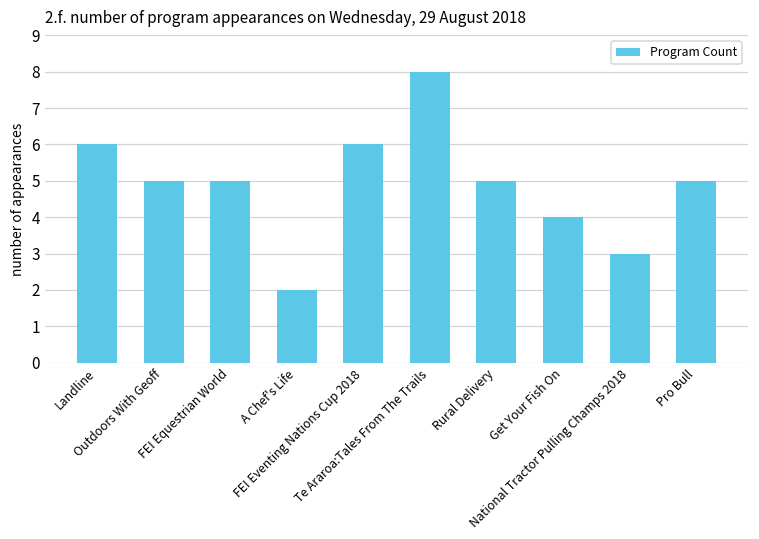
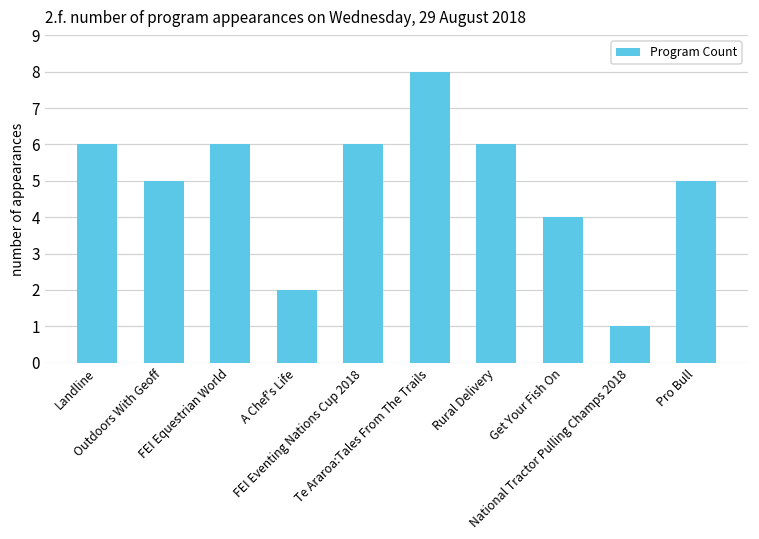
FEI Equestrian World: 5 -> 6
Rural Delivery: 5 -> 6
National Tractor Pulling Champs 2018: 3 -> 1
